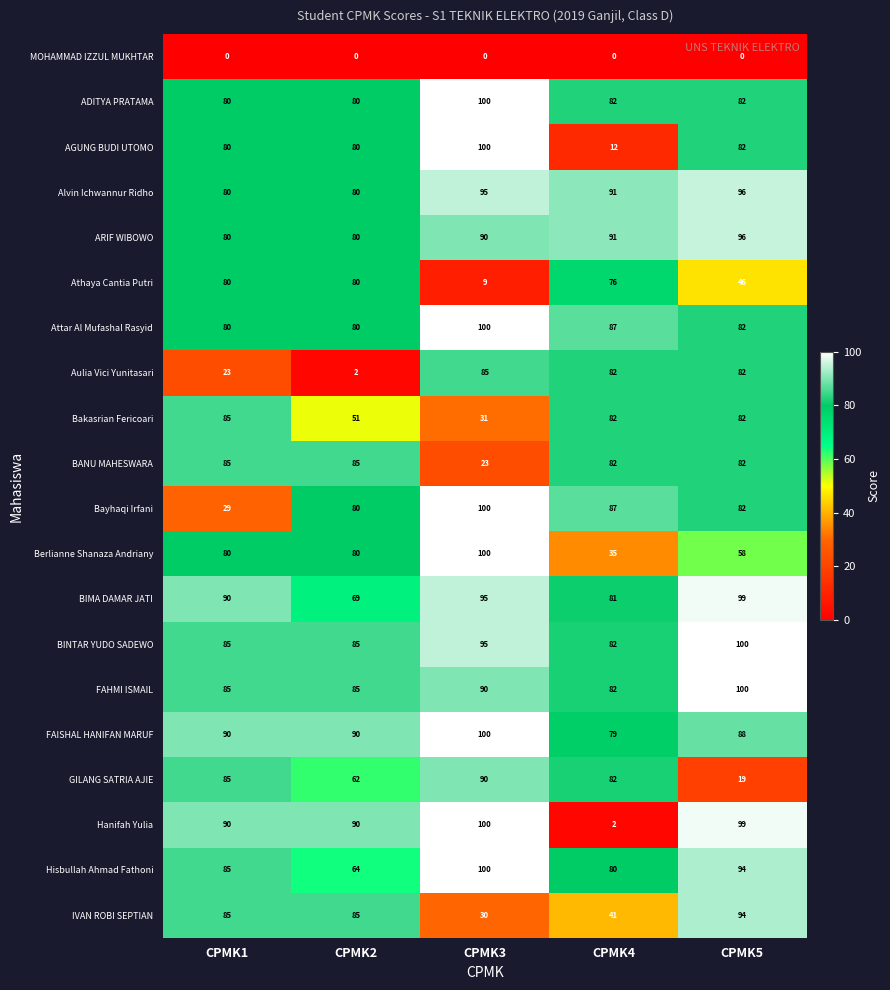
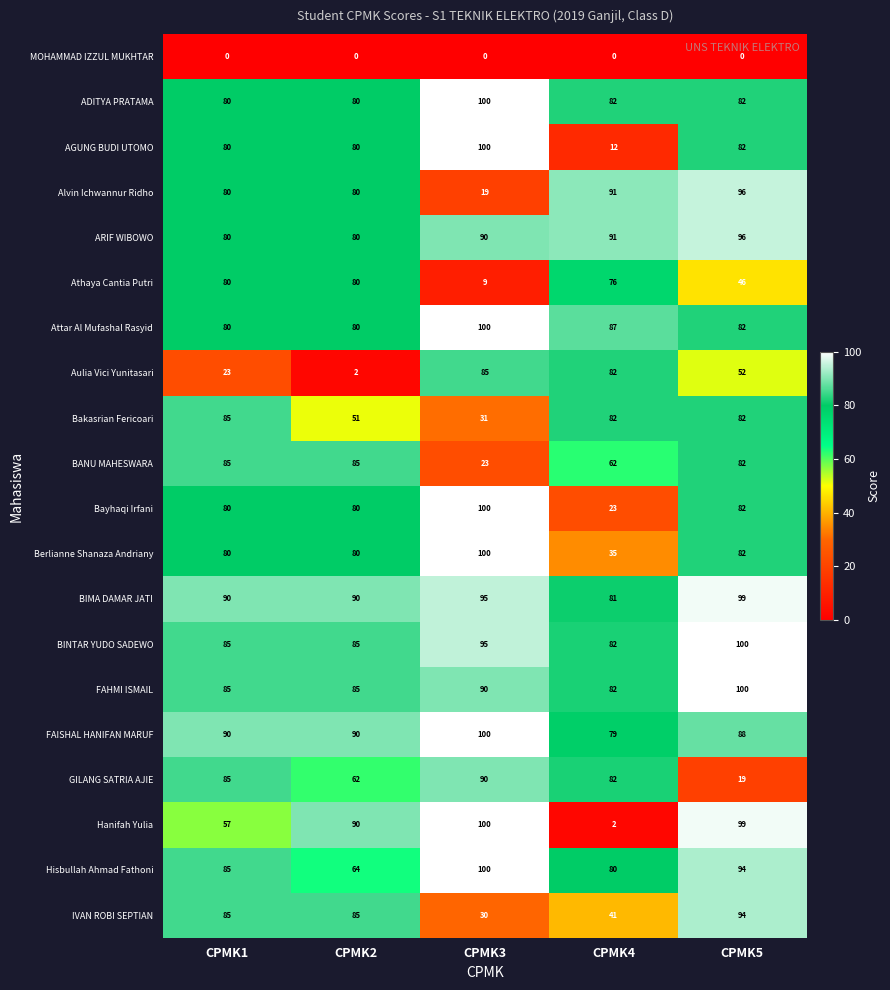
Alvin Ichwannur Ridho, CPMK3: 95 -> 19
Aulia Vici Yunitasari, CPMK5: 82 -> 52
BANU MAHESWARA, CPMK4: 82 -> 62
Bayhaqi Irfani, CPMK1: 29 -> 80
Bayhaqi Irfani, CPMK4: 87 -> 23
Berlianne Shanaza Andriany, CPMK5: 58 -> 82
BIMA DAMAR JATI, CPMK2: 69 -> 90
Hanifah Yulia, CPMK1: 90 -> 57
